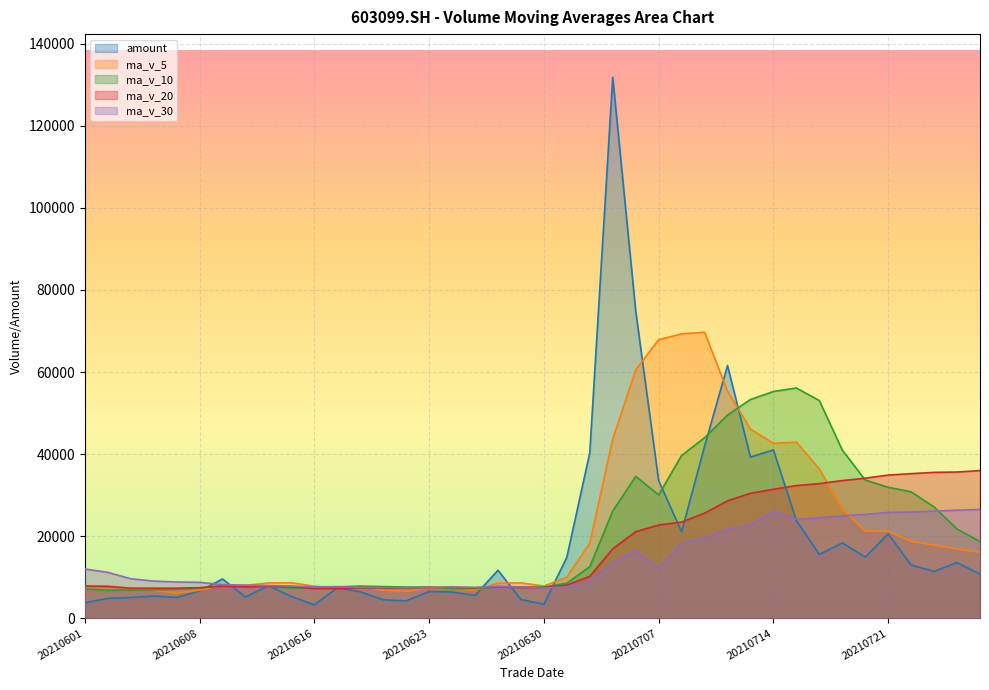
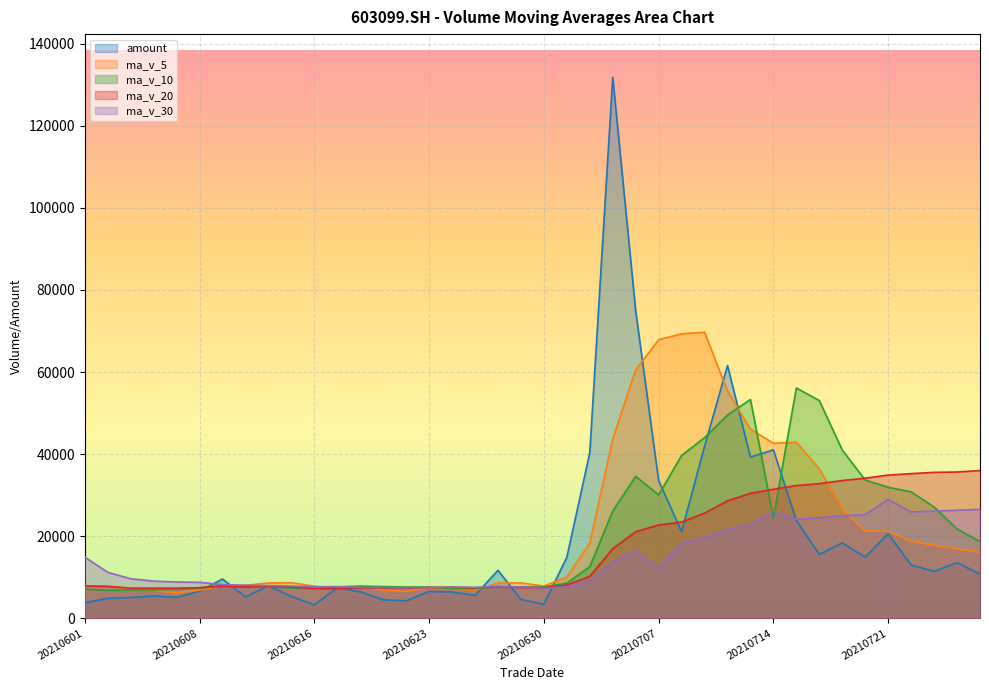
ma_v_30, 20210601: 12000 -> 15000
ma_v_10, 20210714: 55000 -> 24000
ma_v_30, 20210721: 26000 -> 29000
